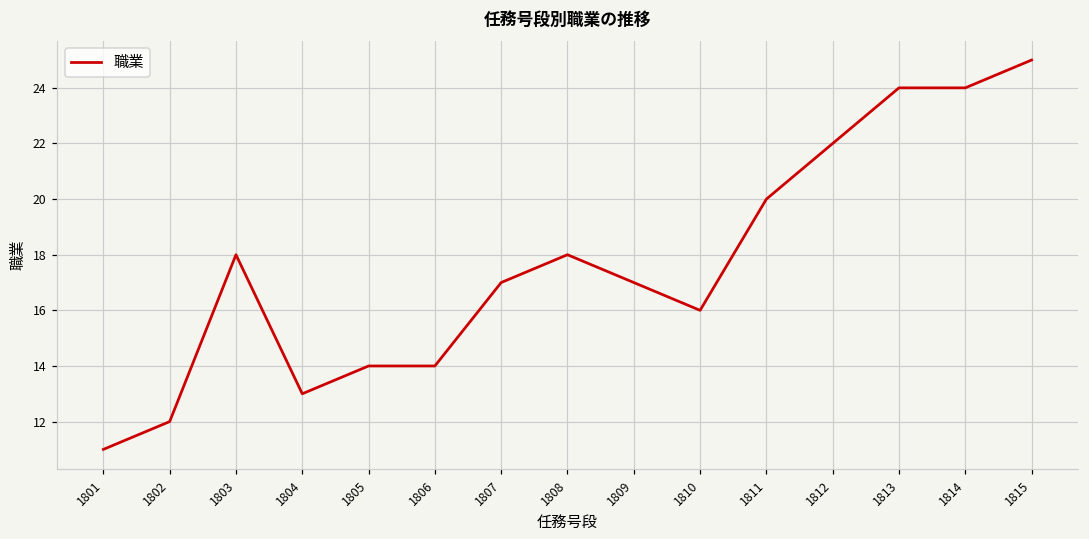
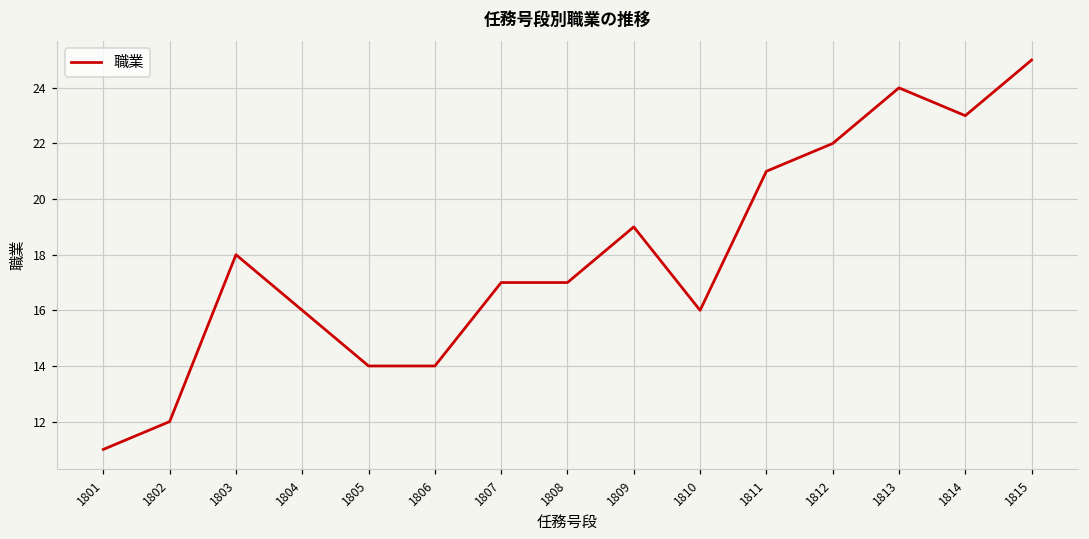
1804: 13 -> 16
1808: 18 -> 17
1809: 17 -> 19
1811: 20 -> 21
1814: 24 -> 23
